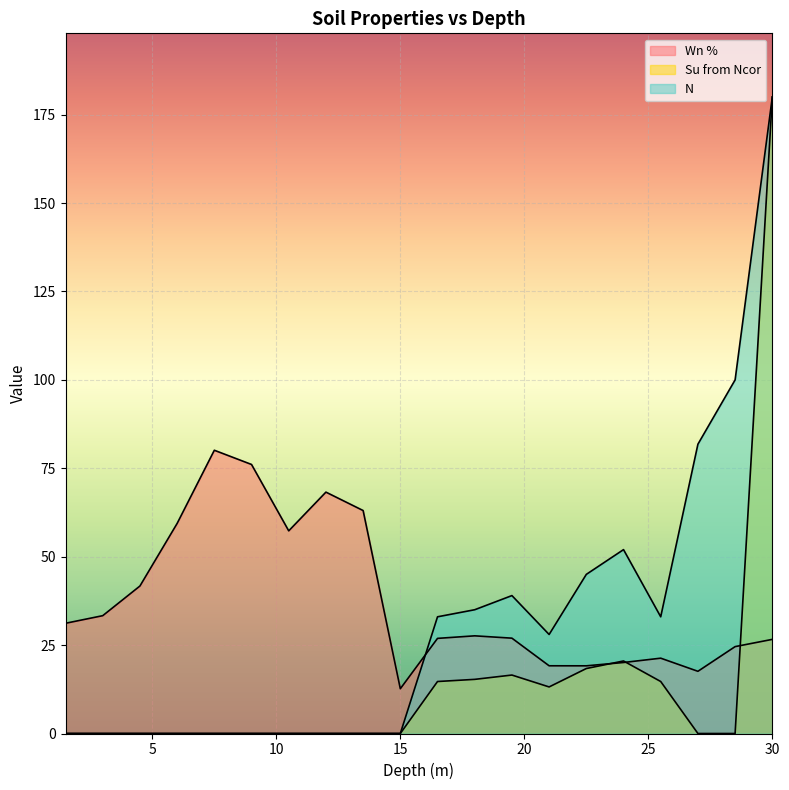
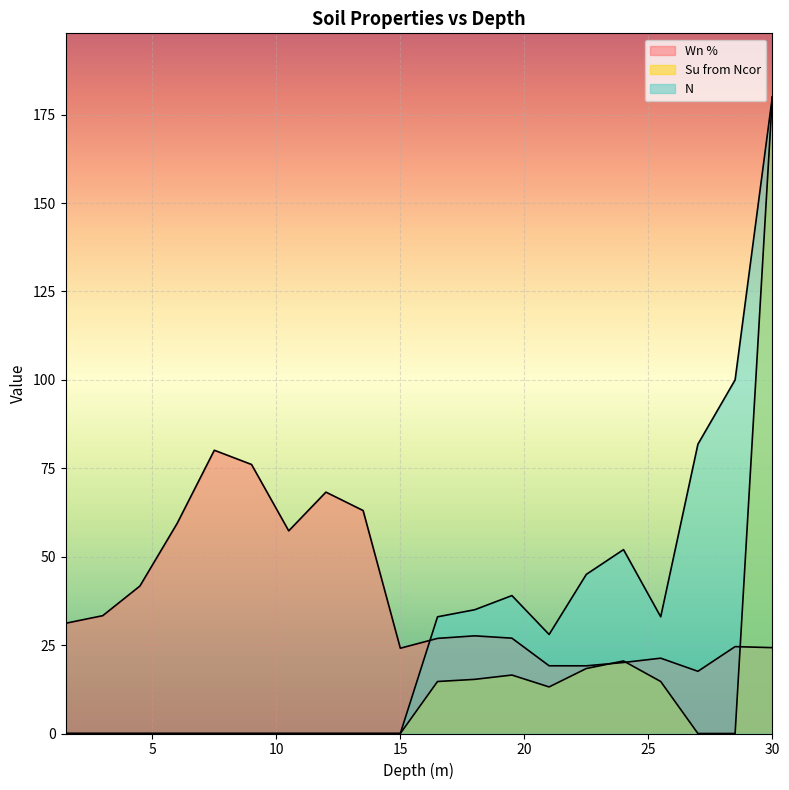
Wn %, 15: 13 -> 24
Wn %, 30: 27 -> 24
